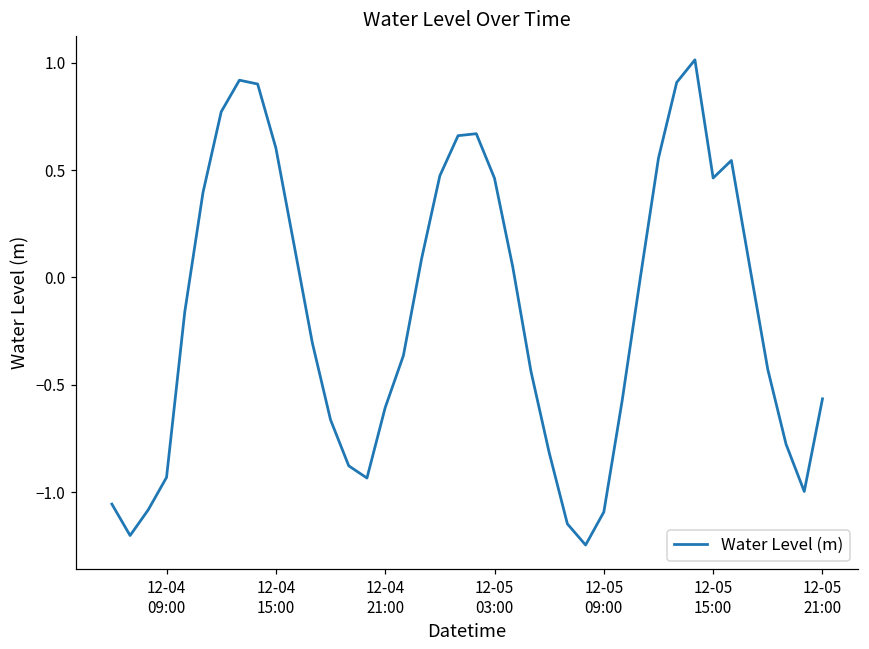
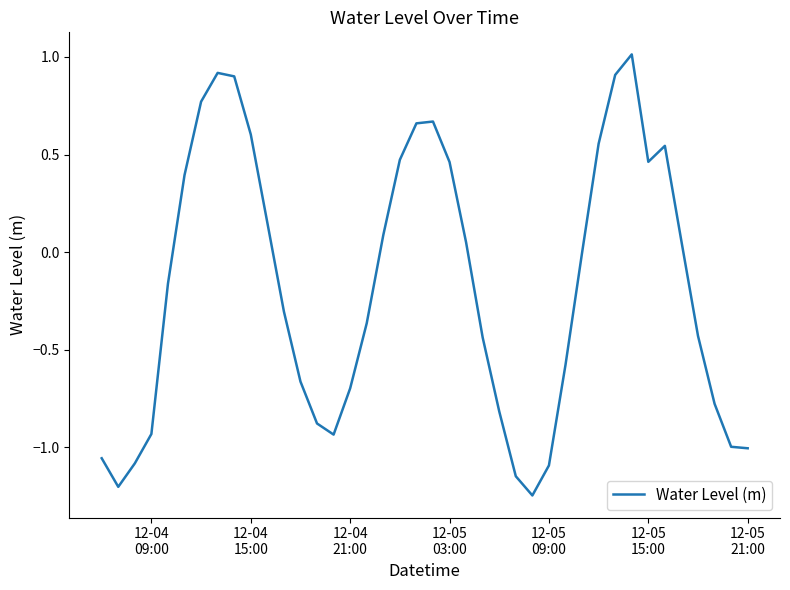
12-04 21:00: -0.61 -> -0.70
12-05 21:00: -0.57 -> -1.00
